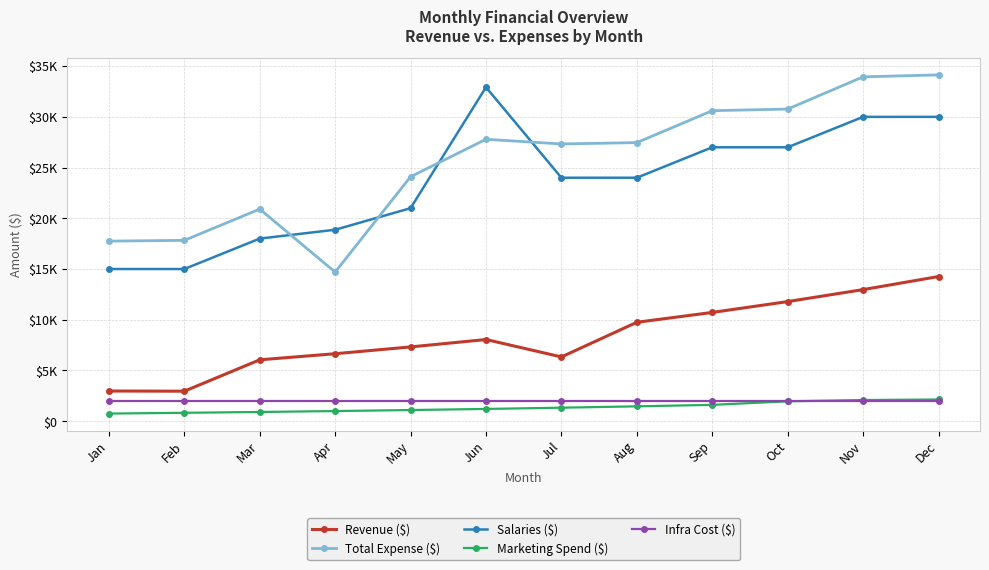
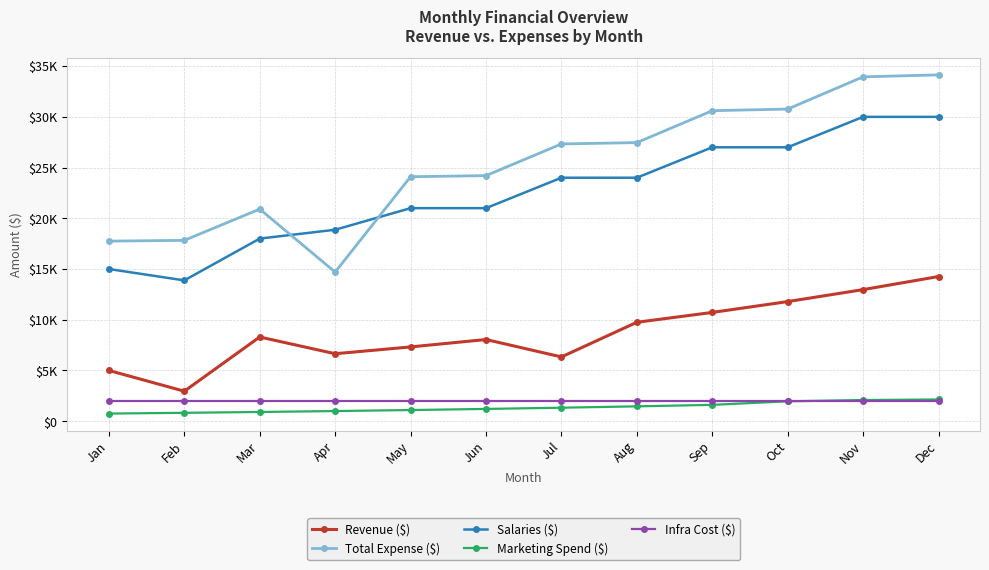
Revenue ($), Jan: $3000 -> $5000
Salaries ($), Feb: $15000 -> $13900
Revenue ($), Mar: $6100 -> $8300
Total Expense ($), Jun: $27800 -> $24200
Salaries ($), Jun: $32900 -> $21000
